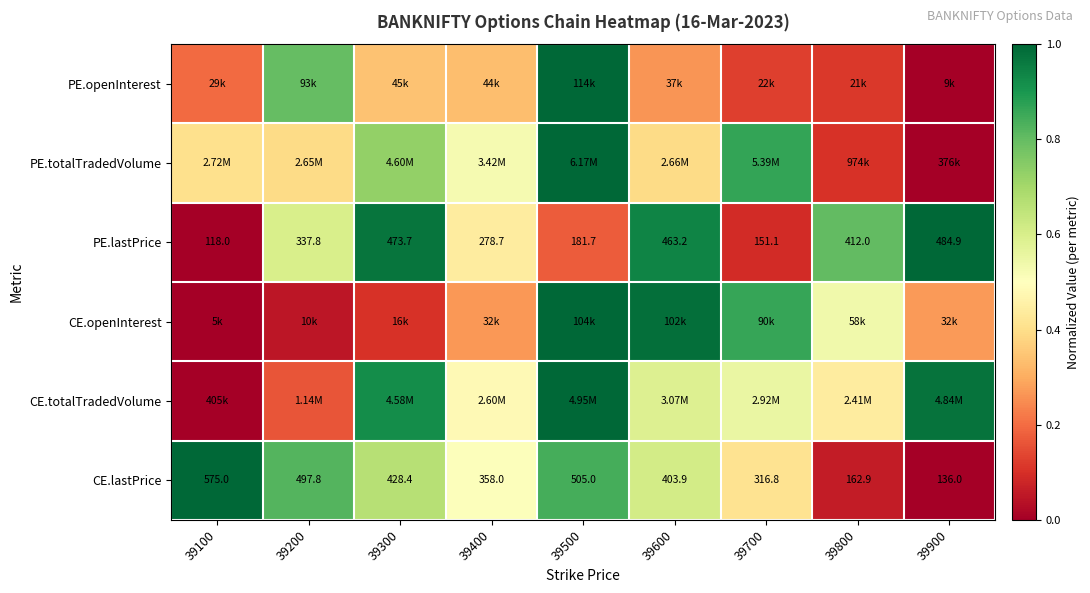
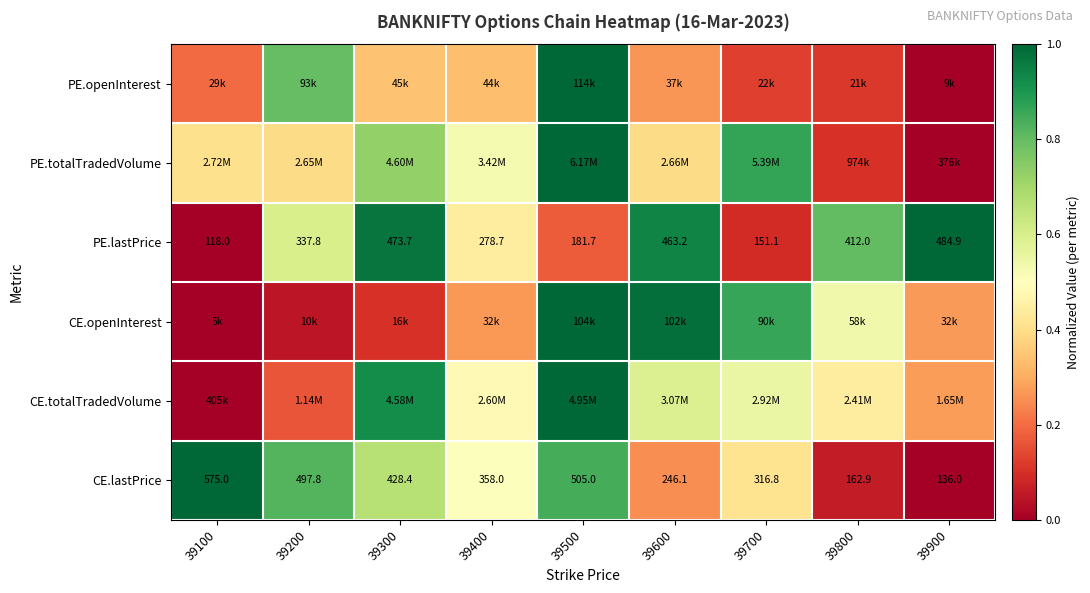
CE.totalTradedVolume, 39900: 4.84M -> 1.65M
CE.lastPrice, 39600: 403.9 -> 246.1
